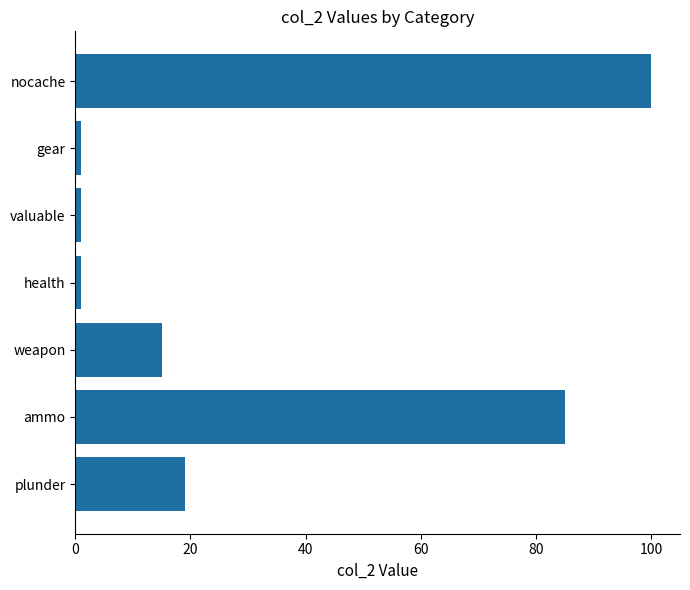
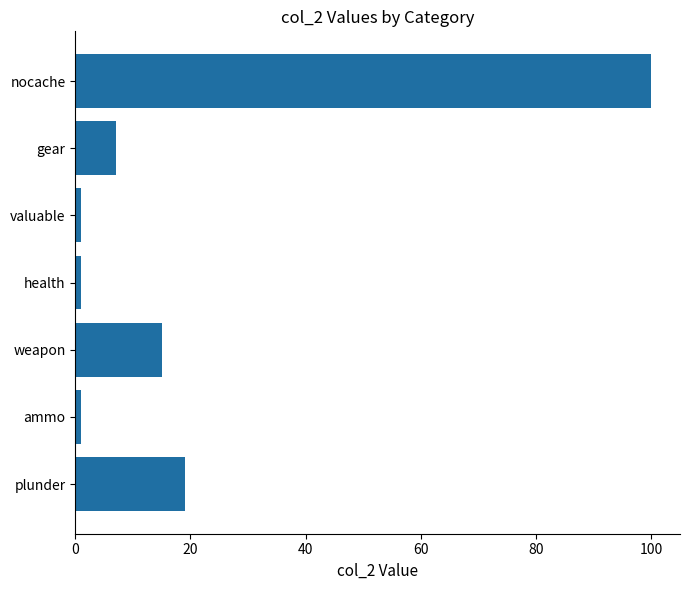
gear: 1 -> 7
ammo: 85 -> 1
